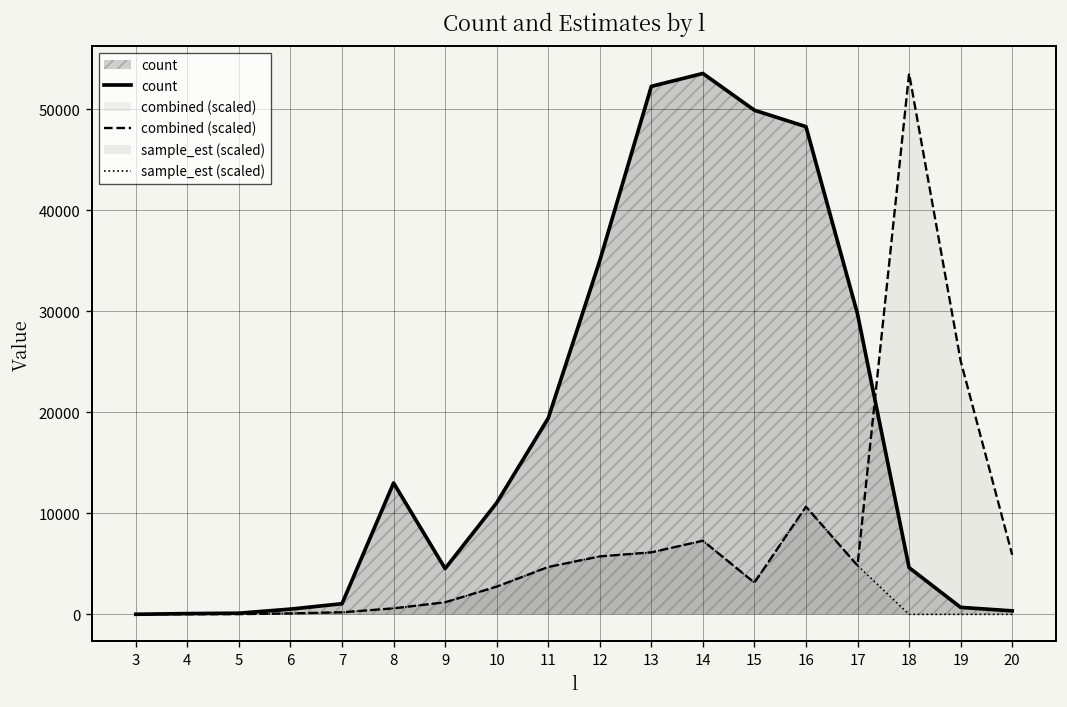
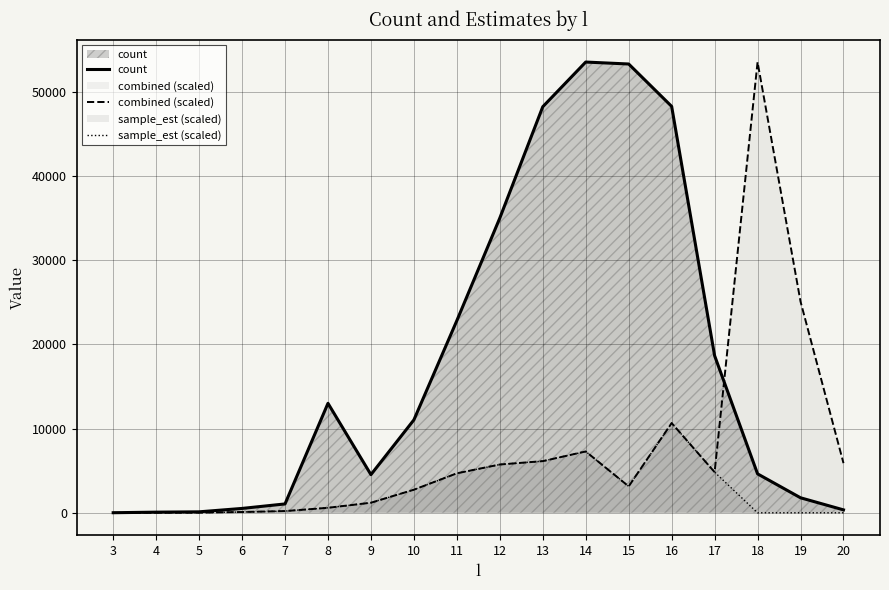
count, 11: 19000 -> 23000
count, 13: 52000 -> 48000
count, 15: 50000 -> 53000
count, 17: 30000 -> 19000
count, 19: 1000 -> 2000
